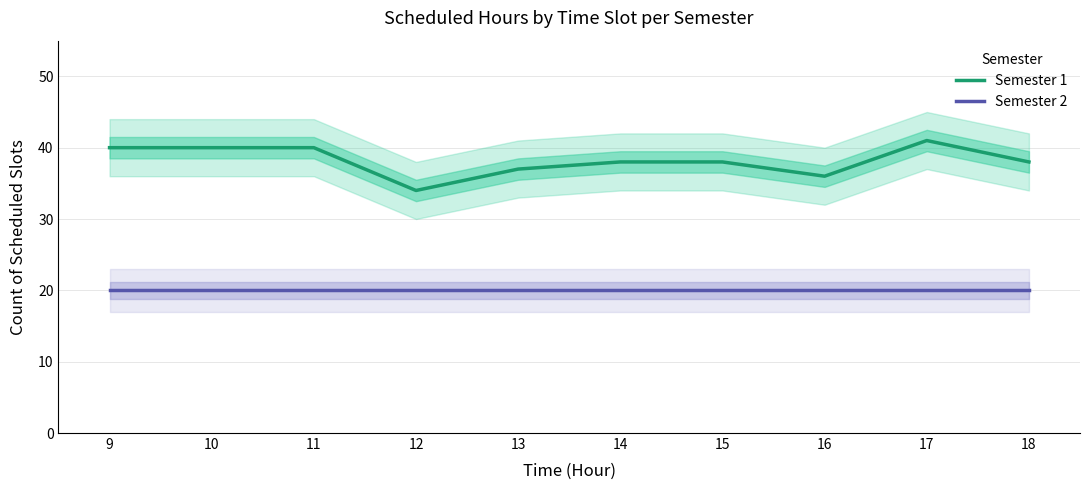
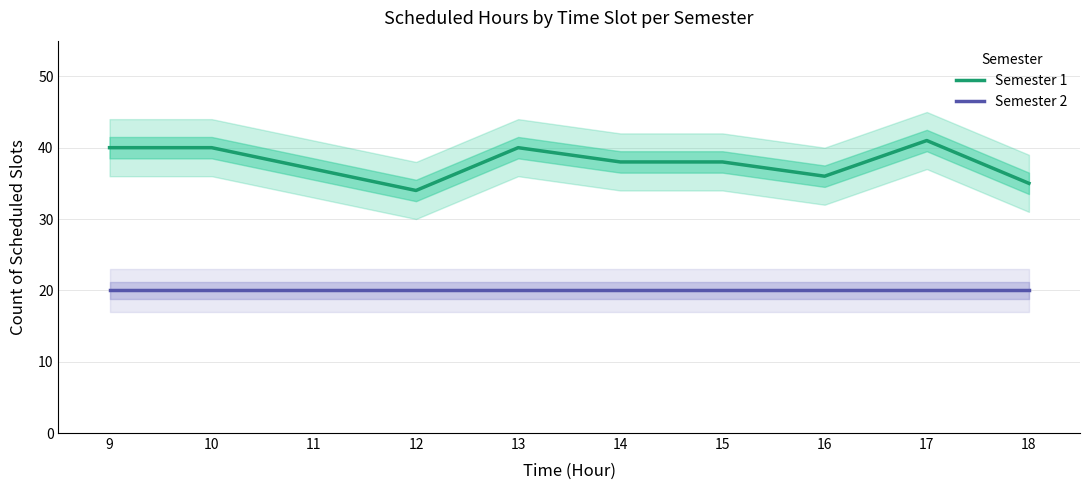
Semester 1, 11: 40 -> 37
Semester 1, 13: 37 -> 40
Semester 1, 18: 38 -> 35
